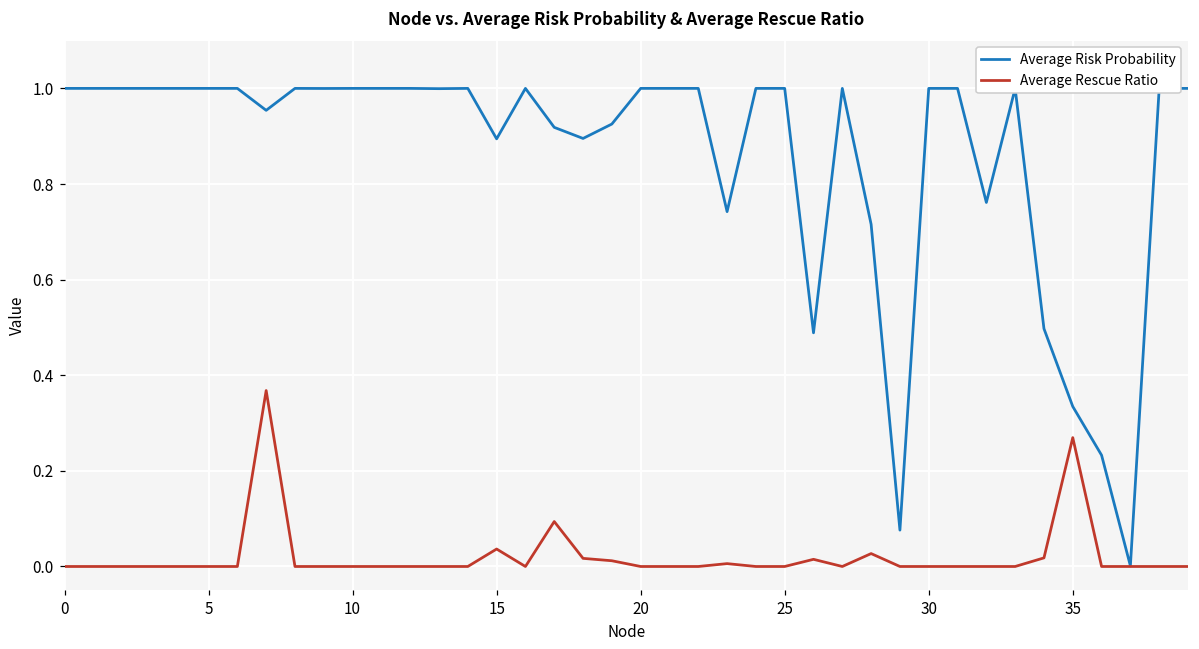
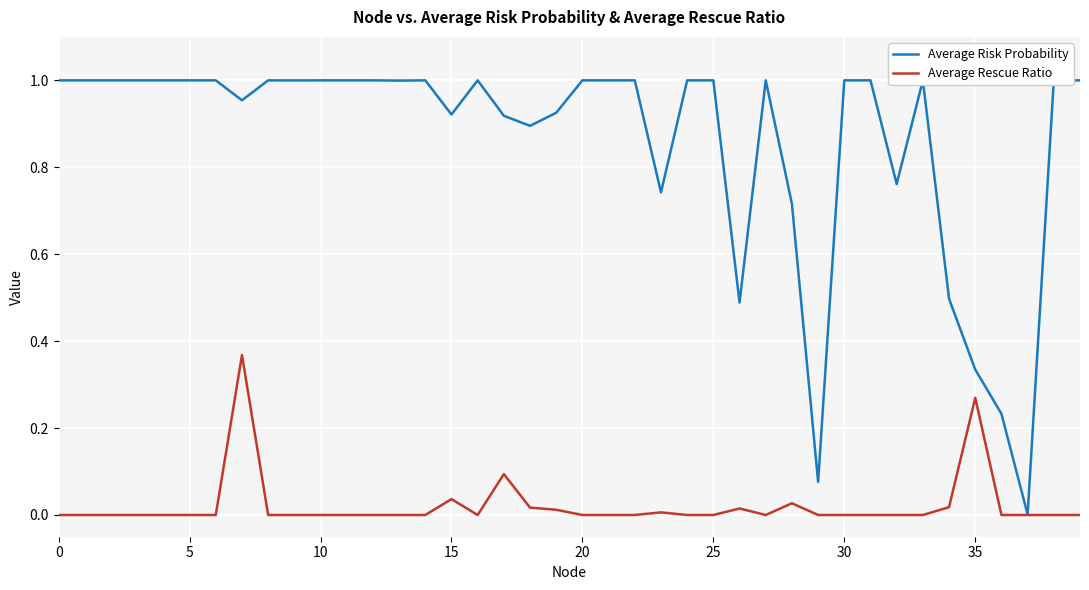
Average Risk Probability, 15: 0.89 -> 0.92
